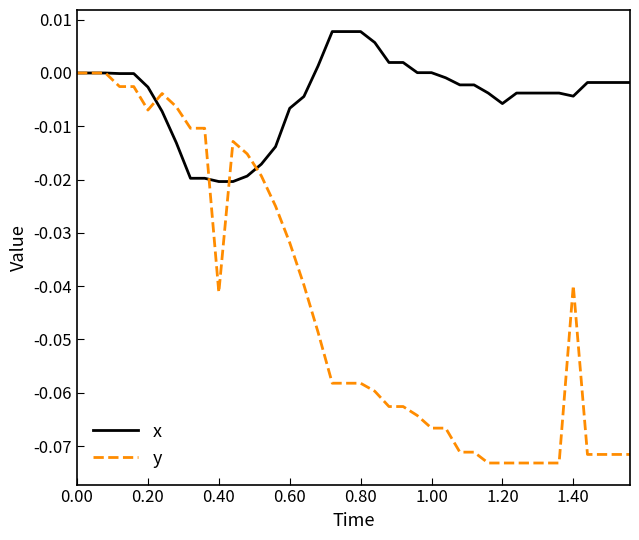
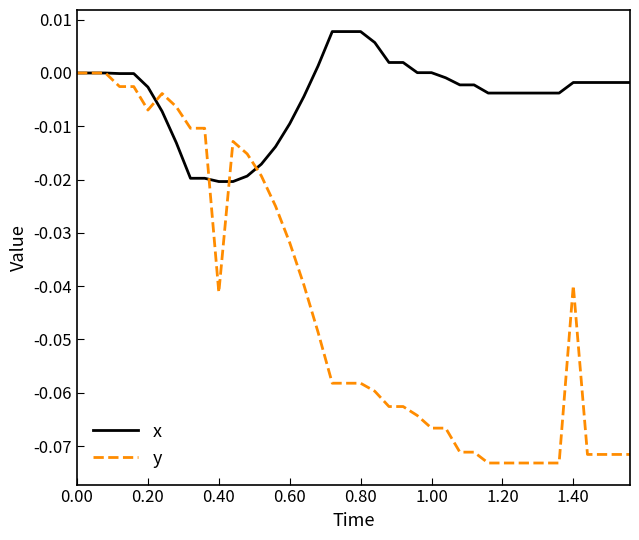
x, 0.60: -0.007 -> -0.010
x, 1.20: -0.006 -> -0.004
x, 1.40: -0.004 -> -0.002
